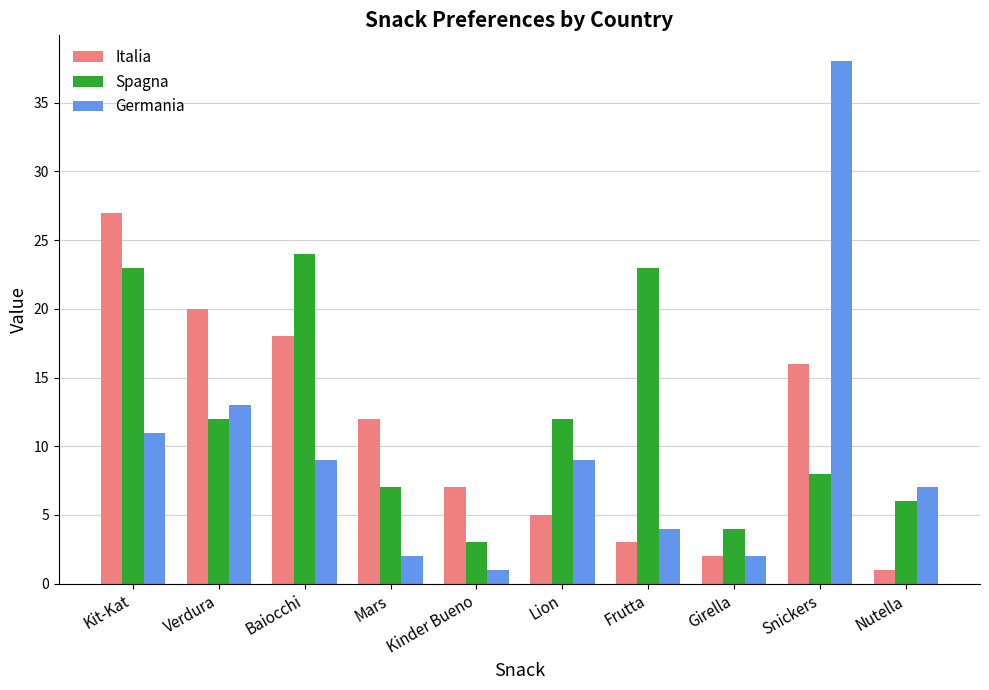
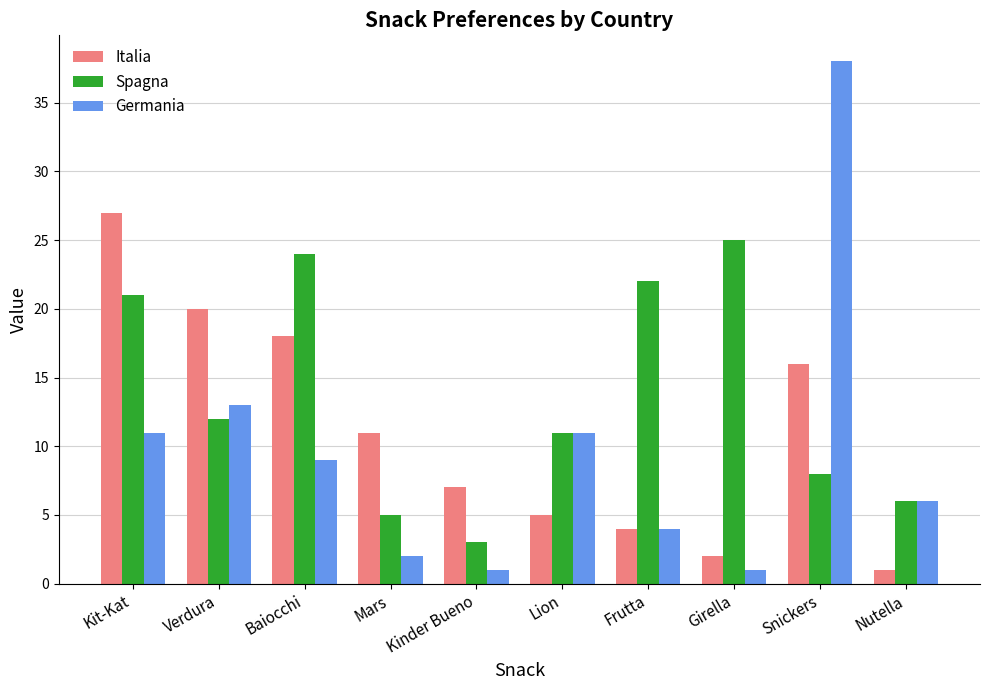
Spagna, Kit-Kat: 23 -> 21
Italia, Mars: 12 -> 11
Spagna, Mars: 7 -> 5
Spagna, Lion: 12 -> 11
Germania, Lion: 9 -> 11
Italia, Frutta: 3 -> 4
Spagna, Frutta: 23 -> 22
Spagna, Girella: 4 -> 25
Germania, Girella: 2 -> 1
Germania, Nutella: 7 -> 6
